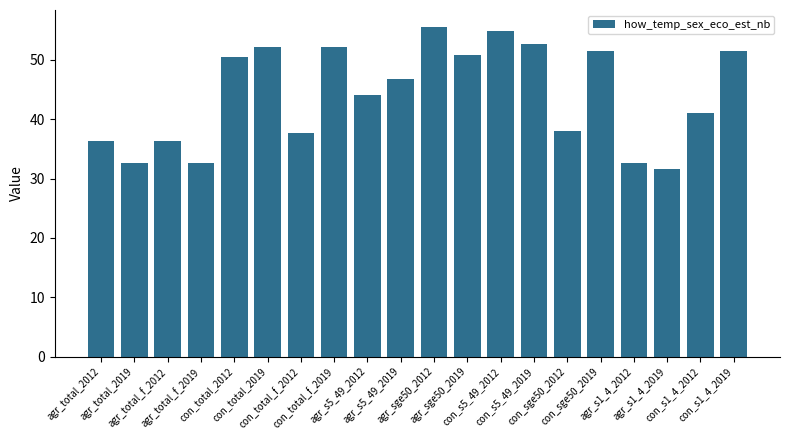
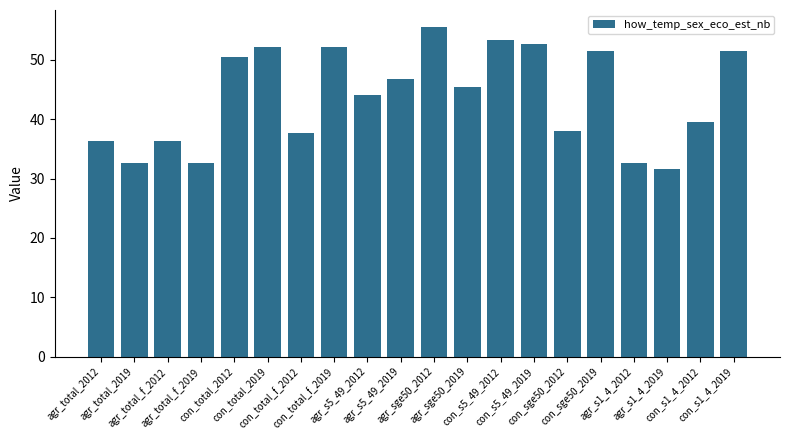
agr_sge50_2019: 51 -> 45
con_s5_49_2012: 55 -> 53
con_s1_4_2012: 41 -> 40
